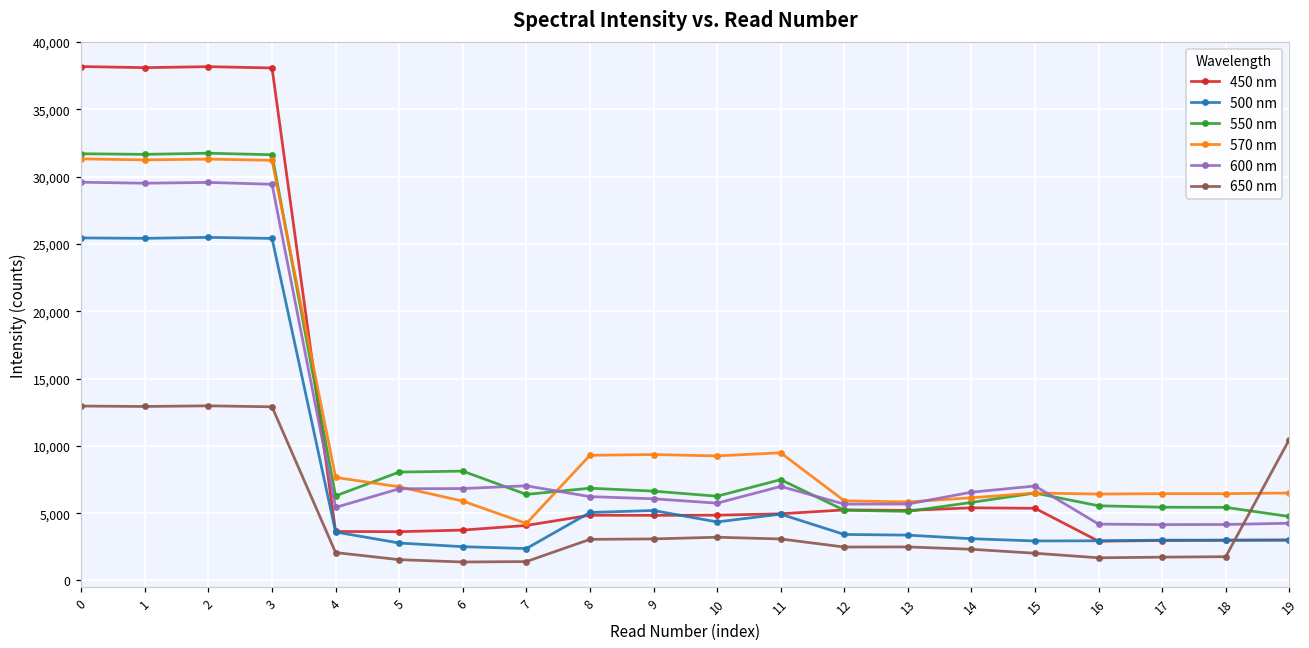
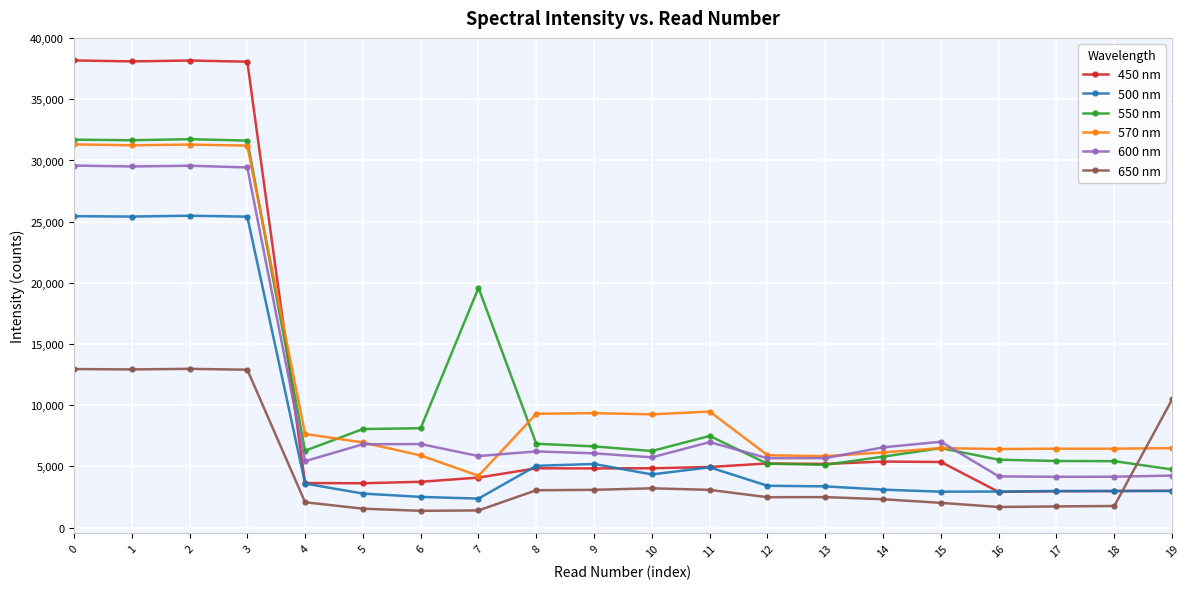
550 nm, 7: 6,400 -> 19,600
600 nm, 7: 7,000 -> 5,800
